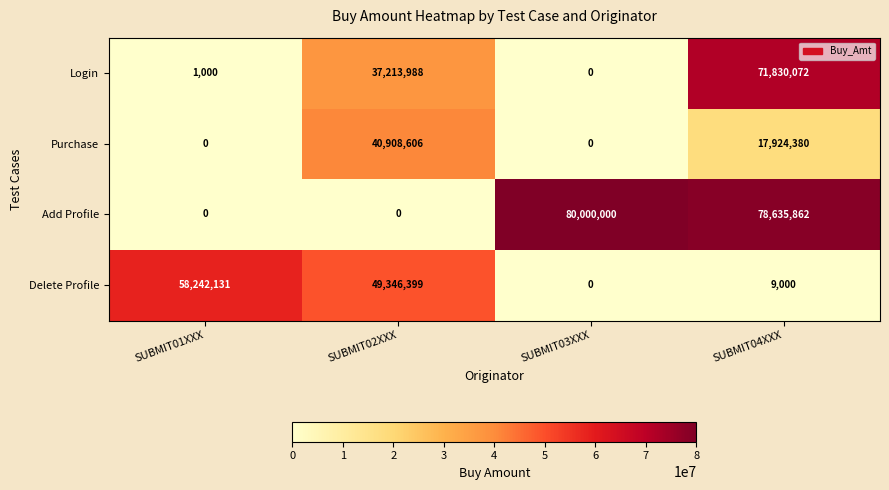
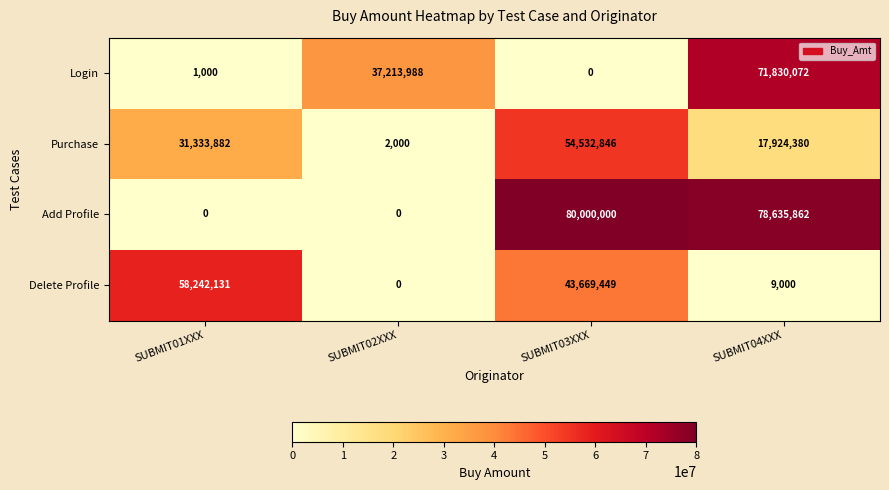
Purchase, SUBMIT01XXX: 0 -> 31,333,882
Purchase, SUBMIT02XXX: 40,908,606 -> 2,000
Purchase, SUBMIT03XXX: 0 -> 54,532,846
Delete Profile, SUBMIT02XXX: 49,346,399 -> 0
Delete Profile, SUBMIT03XXX: 0 -> 43,669,449
